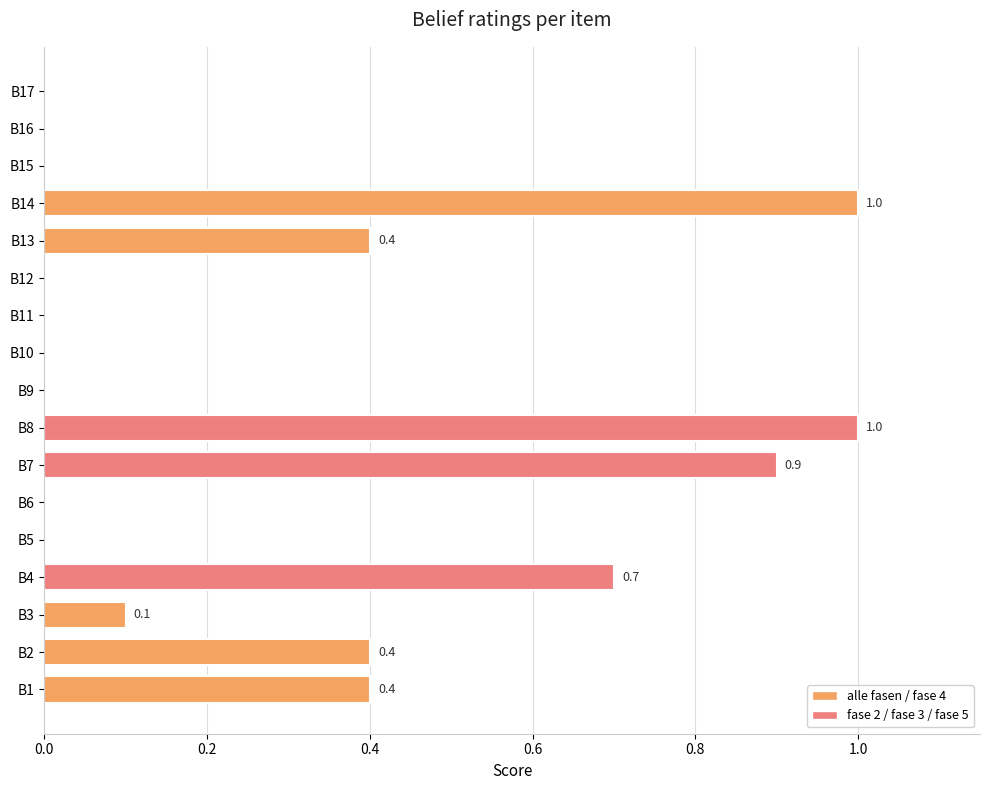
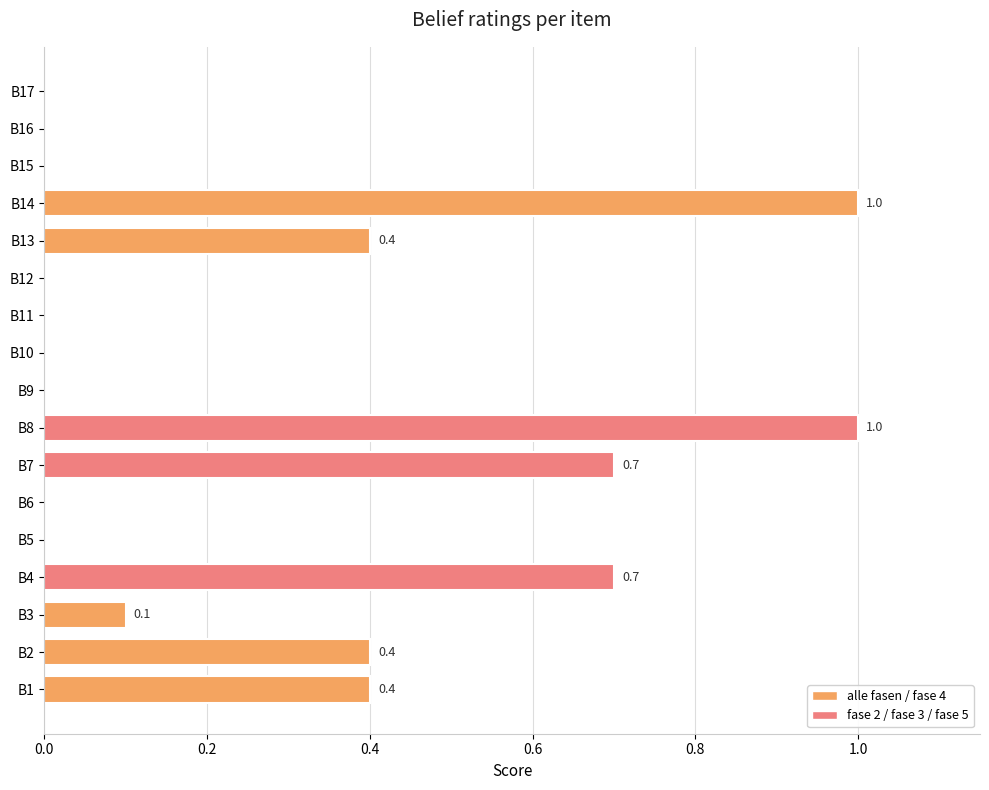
B7: 0.9 -> 0.7
